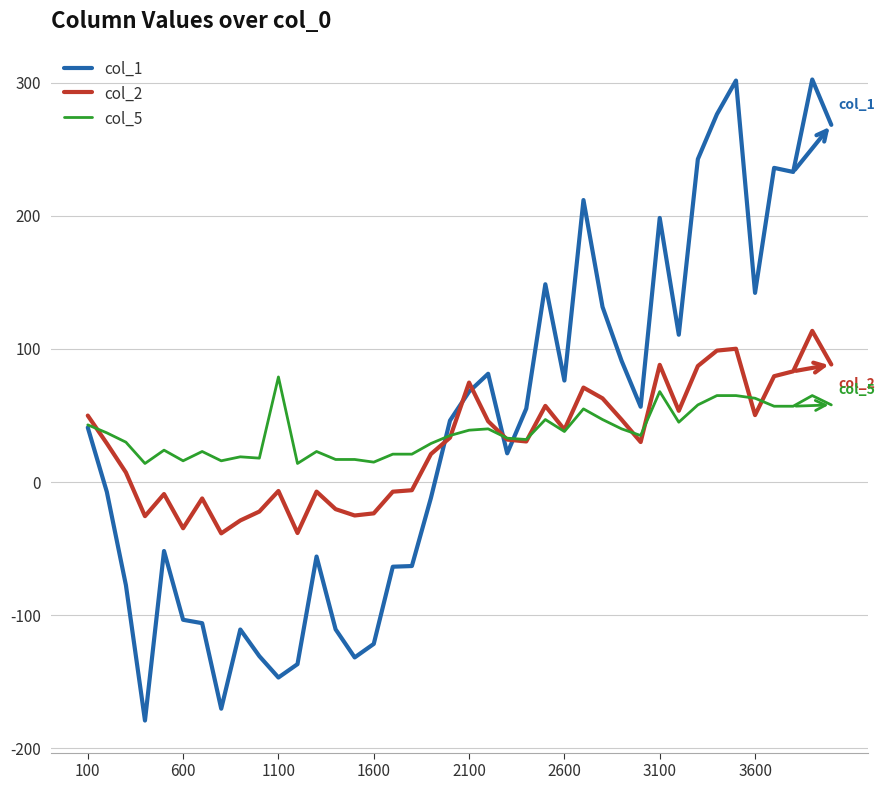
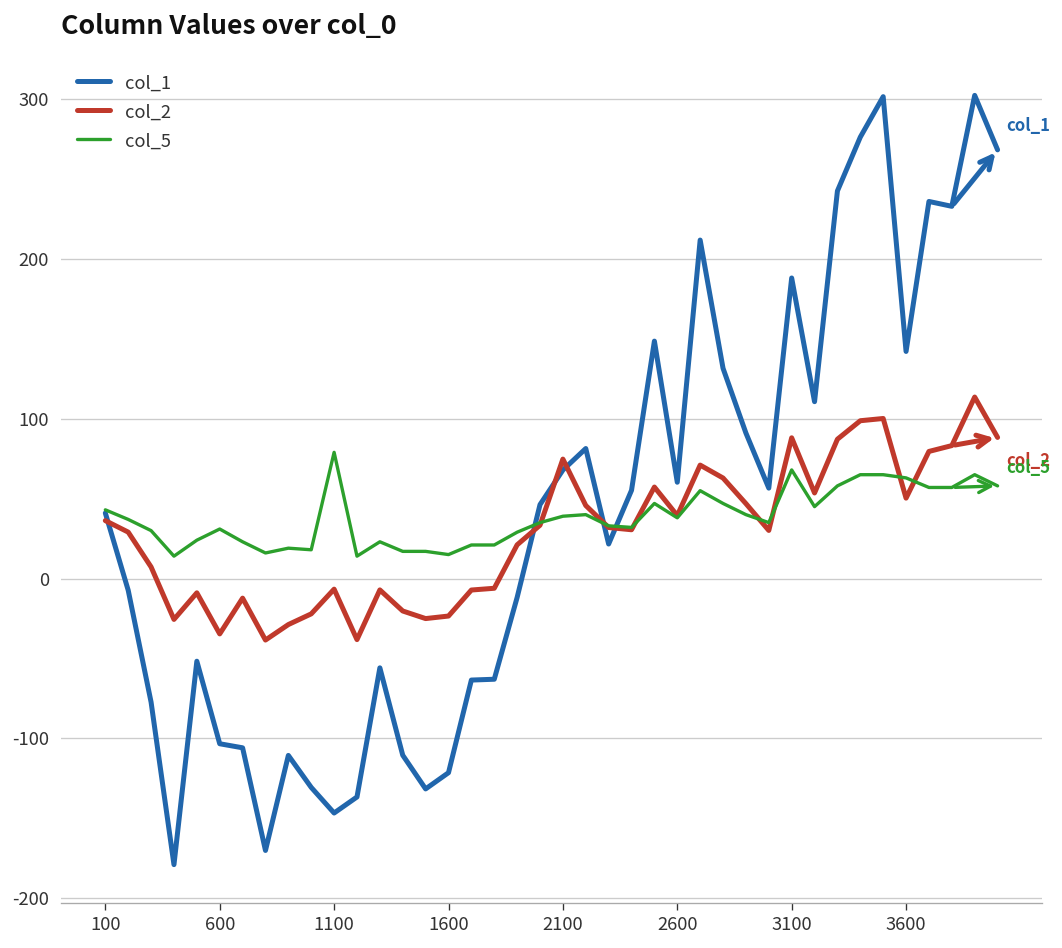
col_2, 100: 50 -> 36
col_5, 600: 16 -> 31
col_1, 2600: 76 -> 60
col_1, 3100: 198 -> 188
